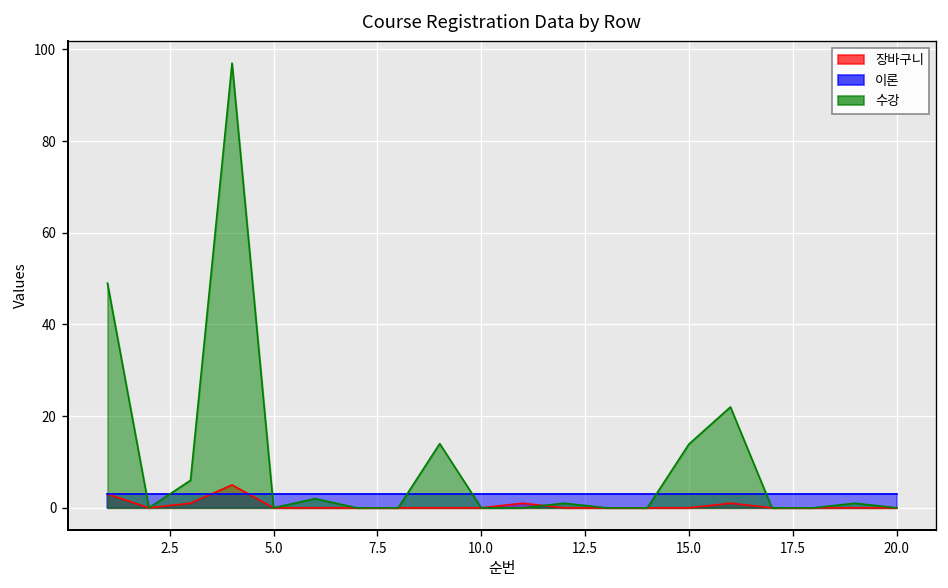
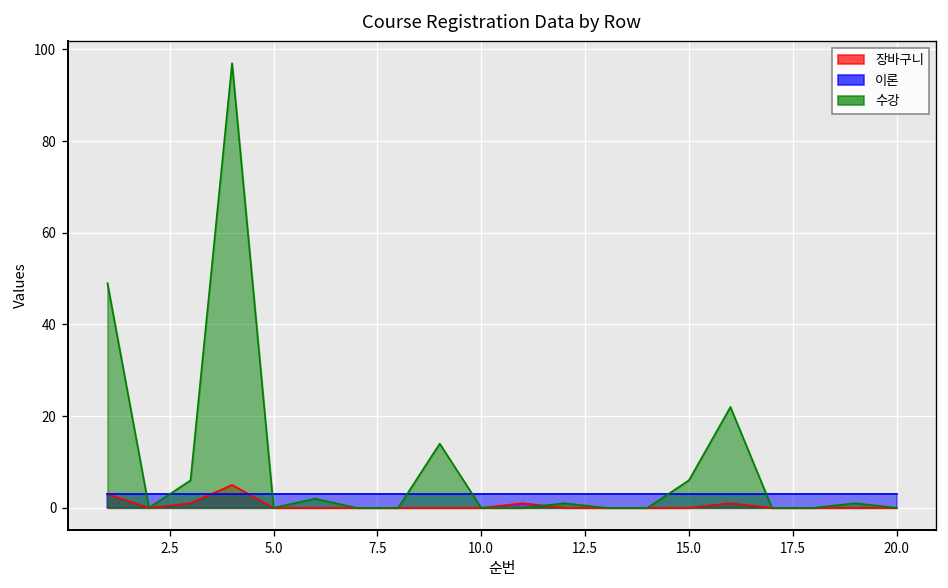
수강, 15.0: 14 -> 6
